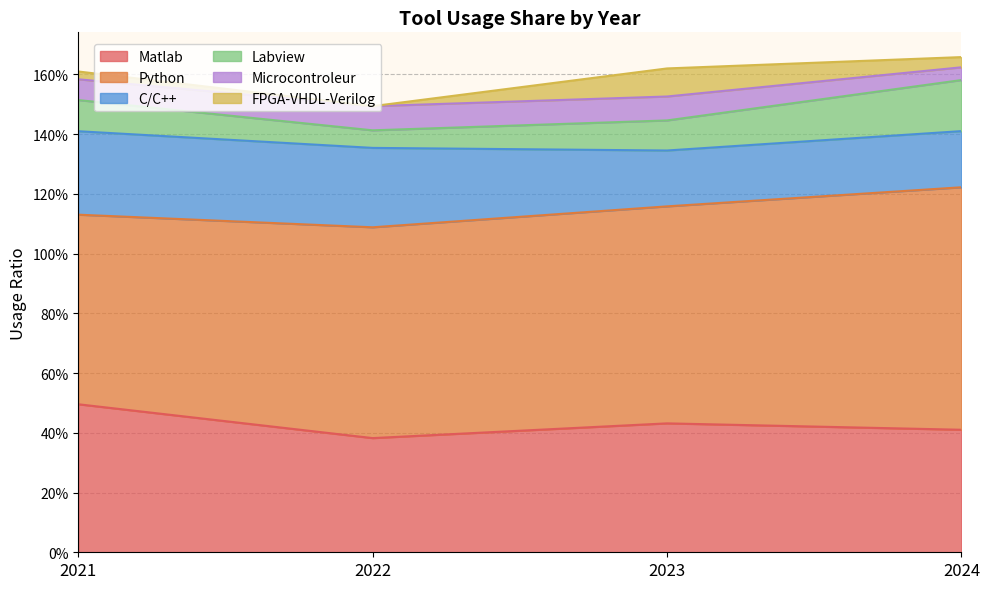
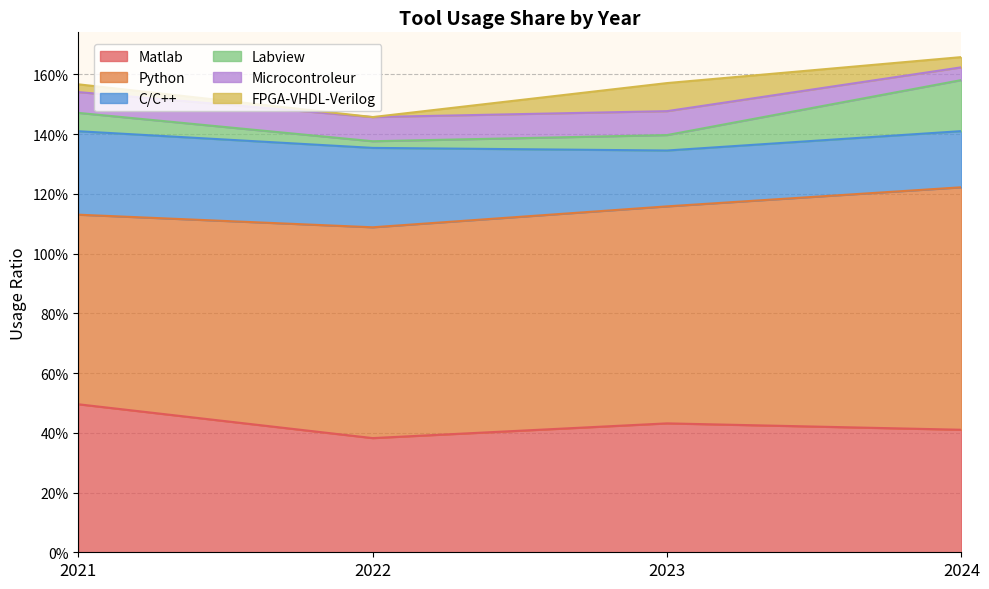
Labview, 2021: 10% -> 6%
Labview, 2022: 6% -> 2%
Labview, 2023: 10% -> 5%
